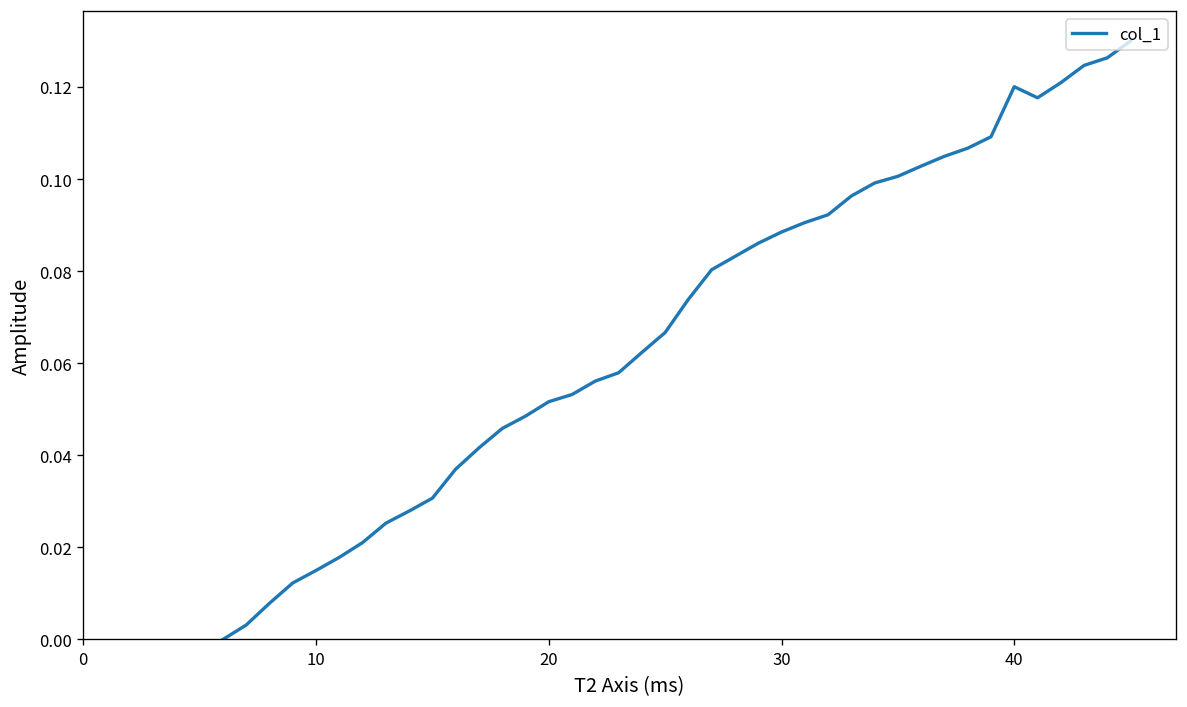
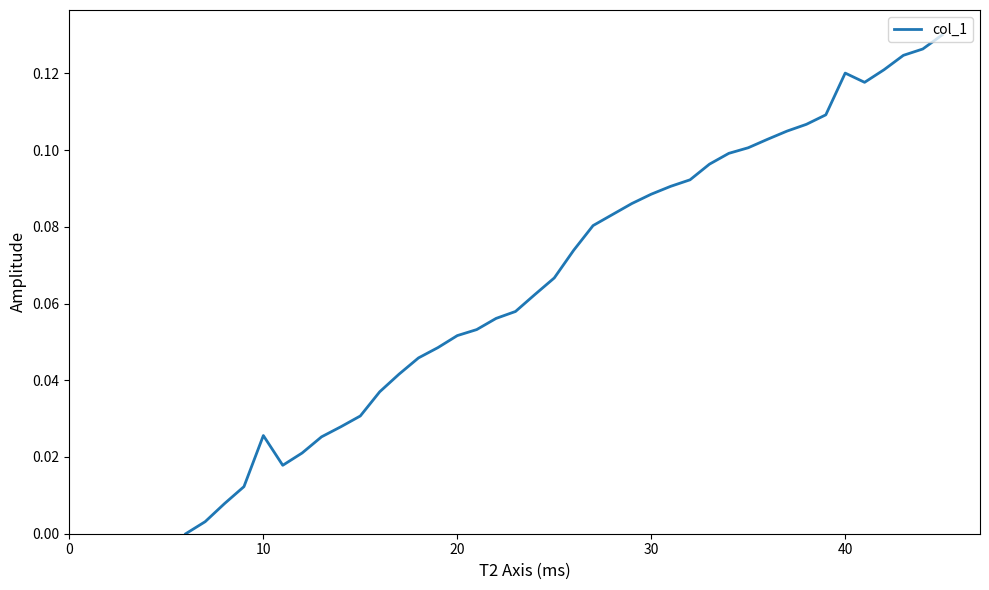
10: 0.015 -> 0.026
